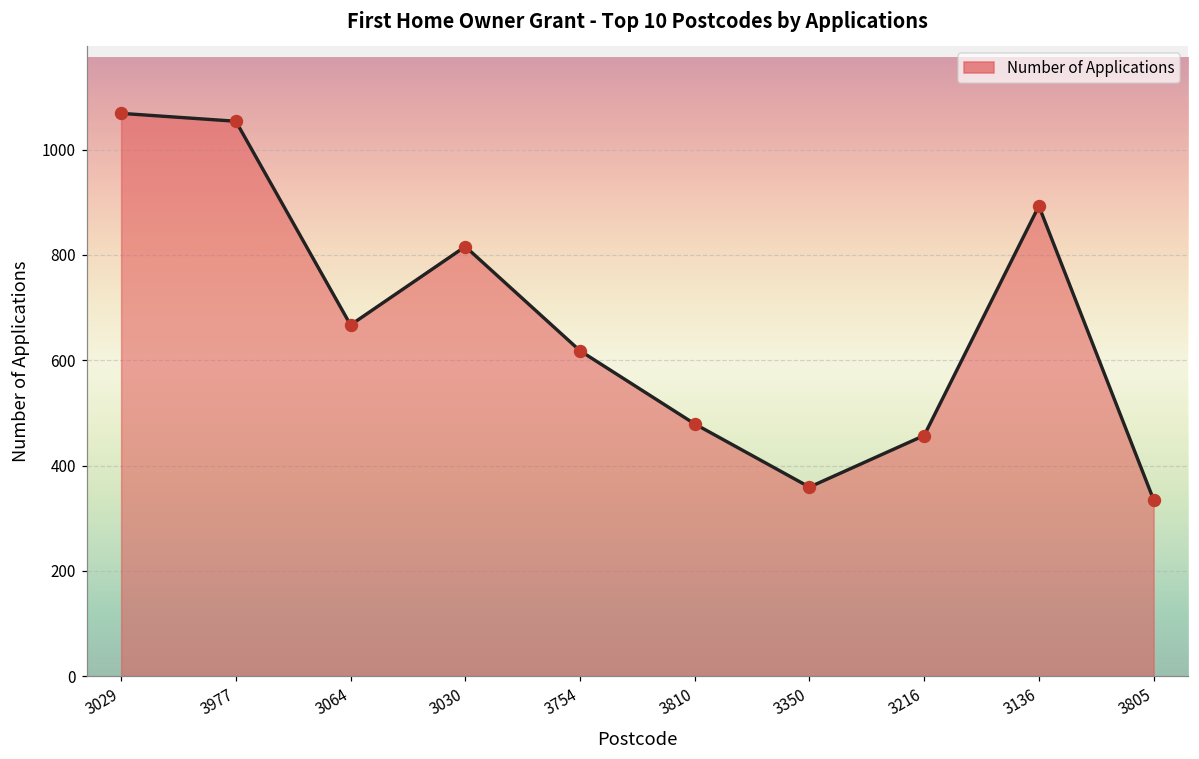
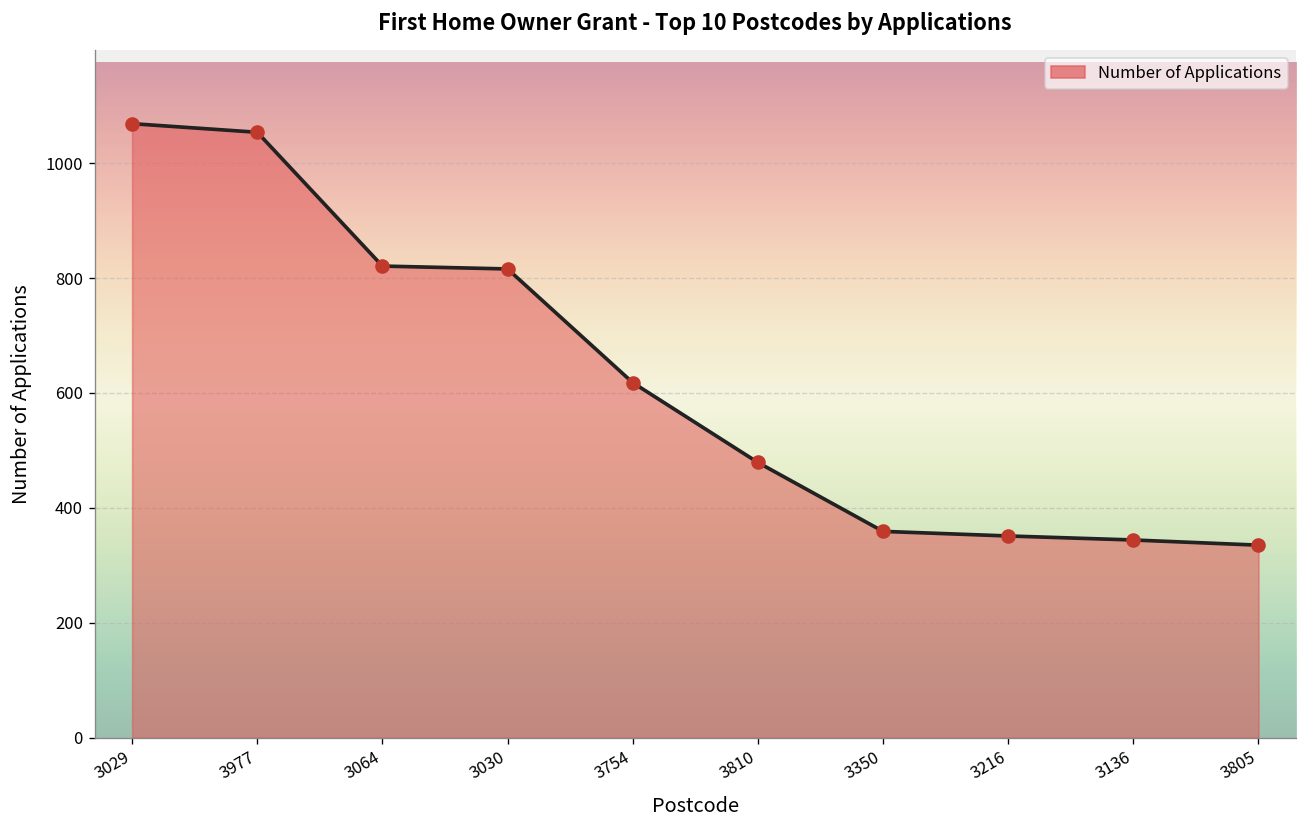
3064: 670 -> 820
3216: 460 -> 350
3136: 890 -> 340
